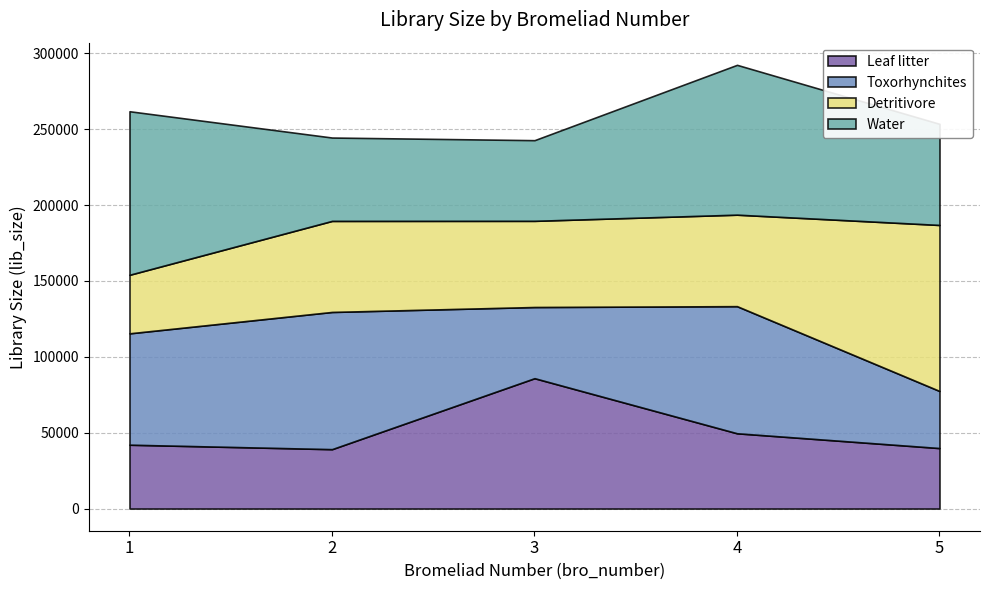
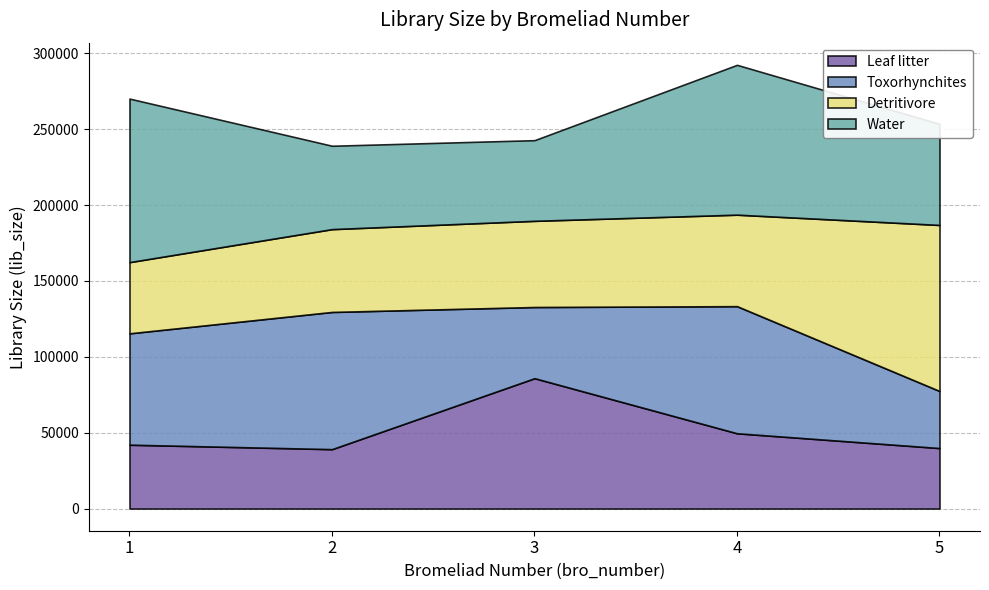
Detritivore, 1: 39000 -> 47000
Detritivore, 2: 60000 -> 55000
